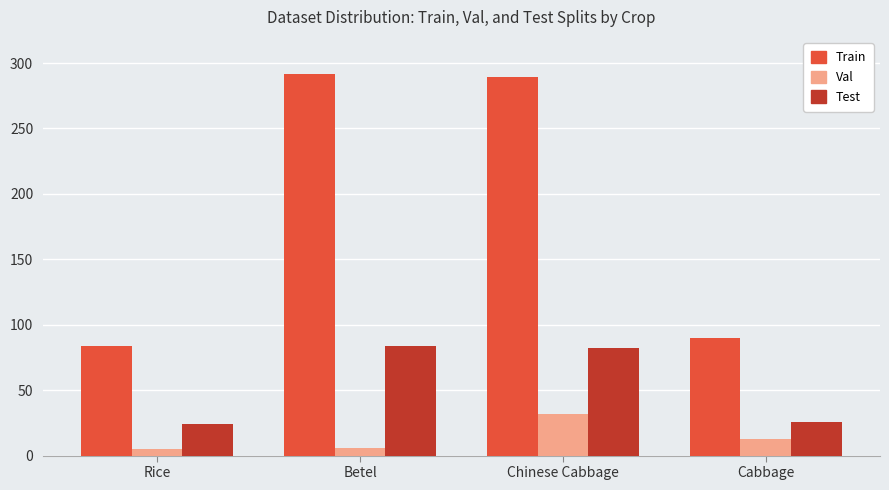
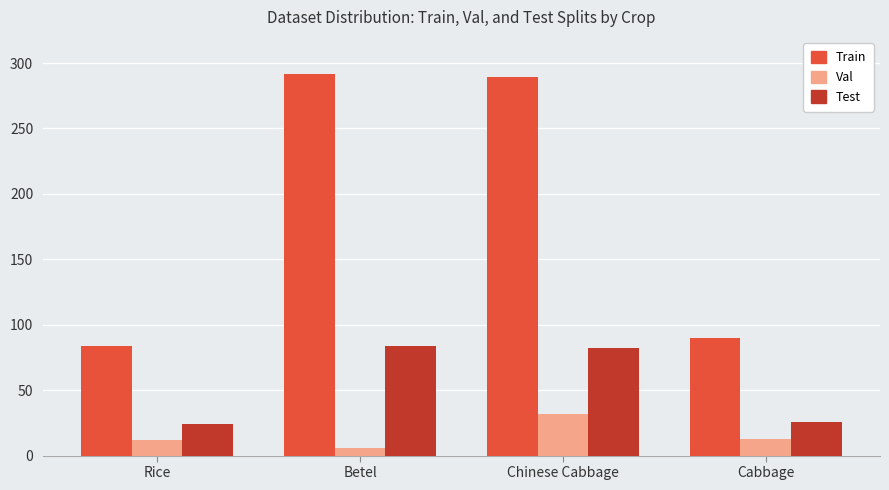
Val, Rice: 5 -> 12
